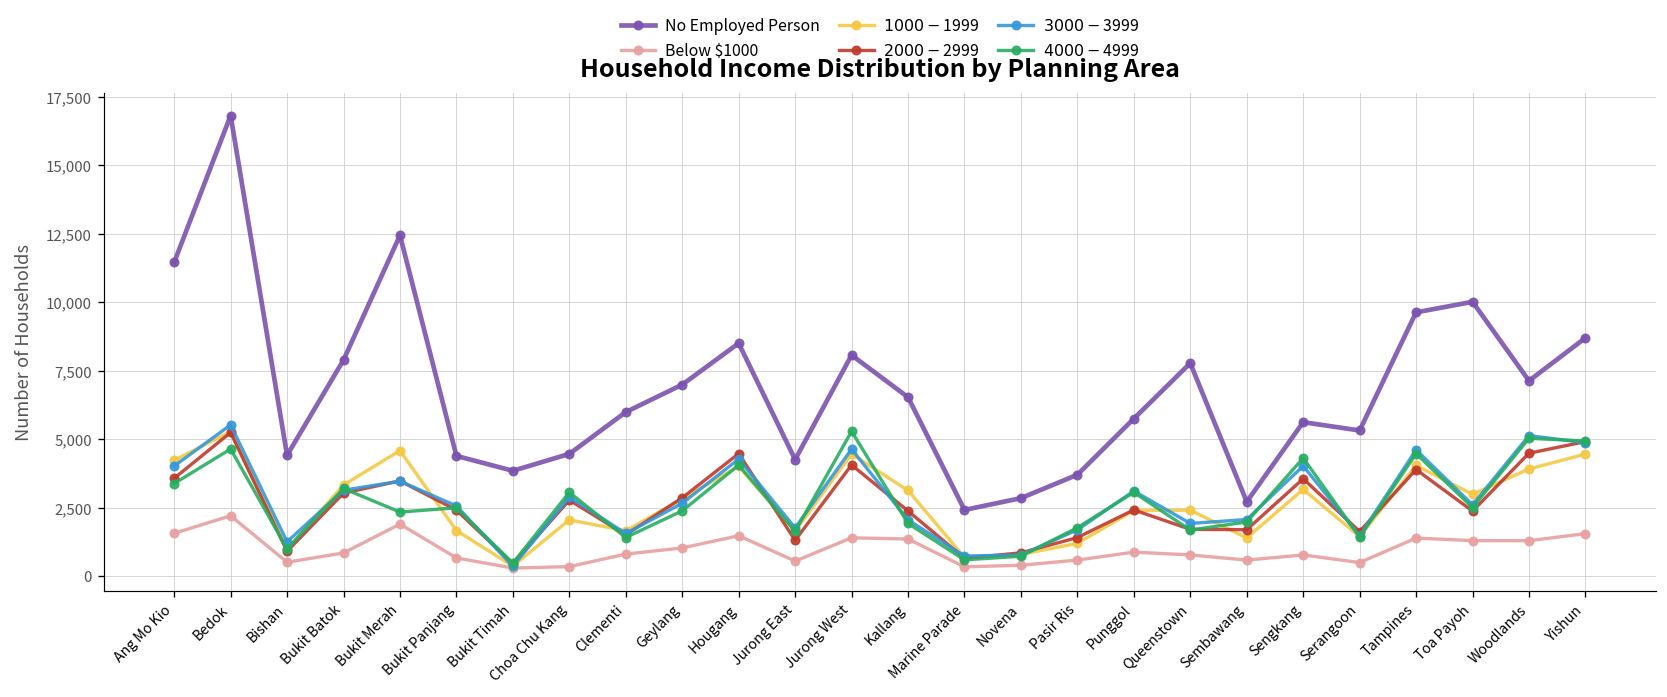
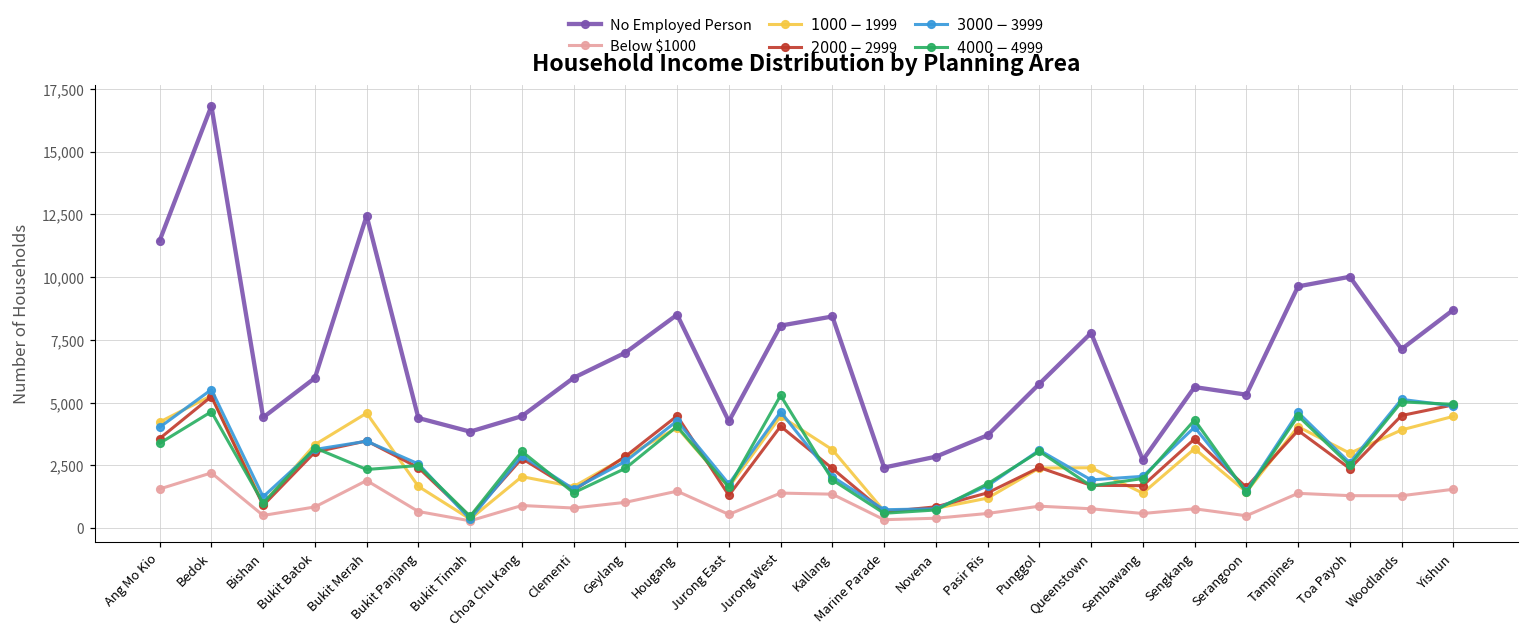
No Employed Person, Bukit Batok: 7,900 -> 6,000
Below $1000, Choa Chu Kang: 300 -> 900
No Employed Person, Kallang: 6,500 -> 8,400
